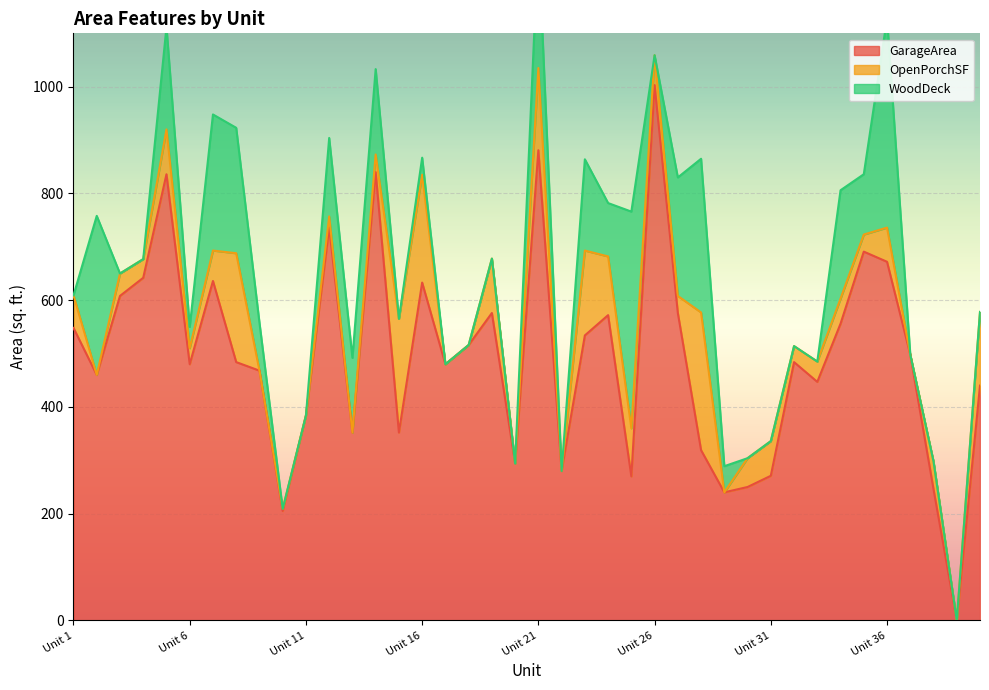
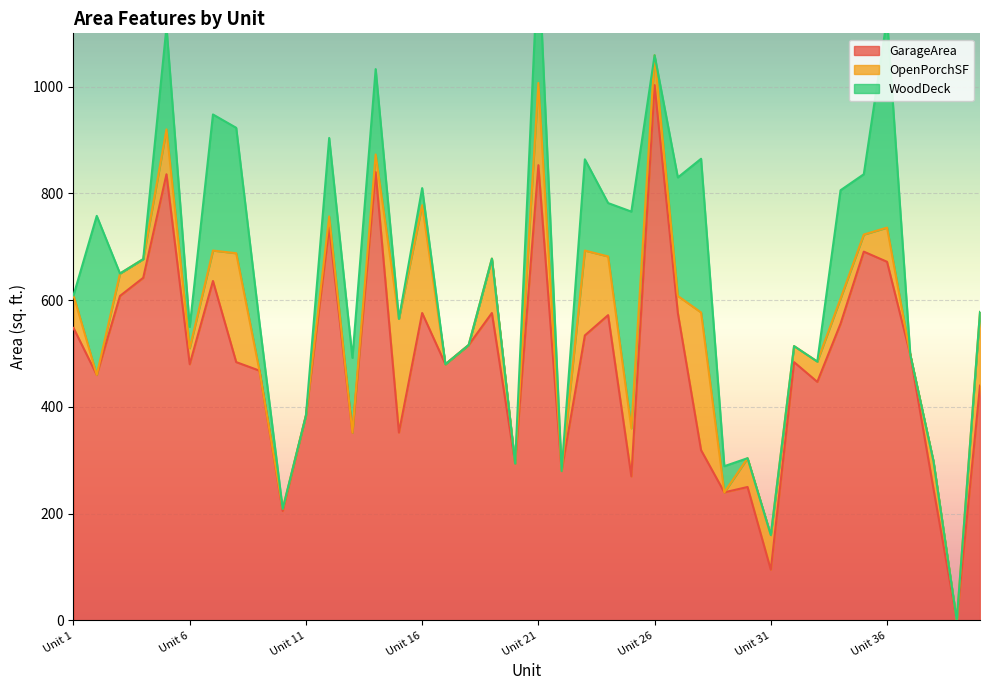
GarageArea, Unit 16: 630 -> 580
GarageArea, Unit 21: 880 -> 850
GarageArea, Unit 31: 270 -> 100
